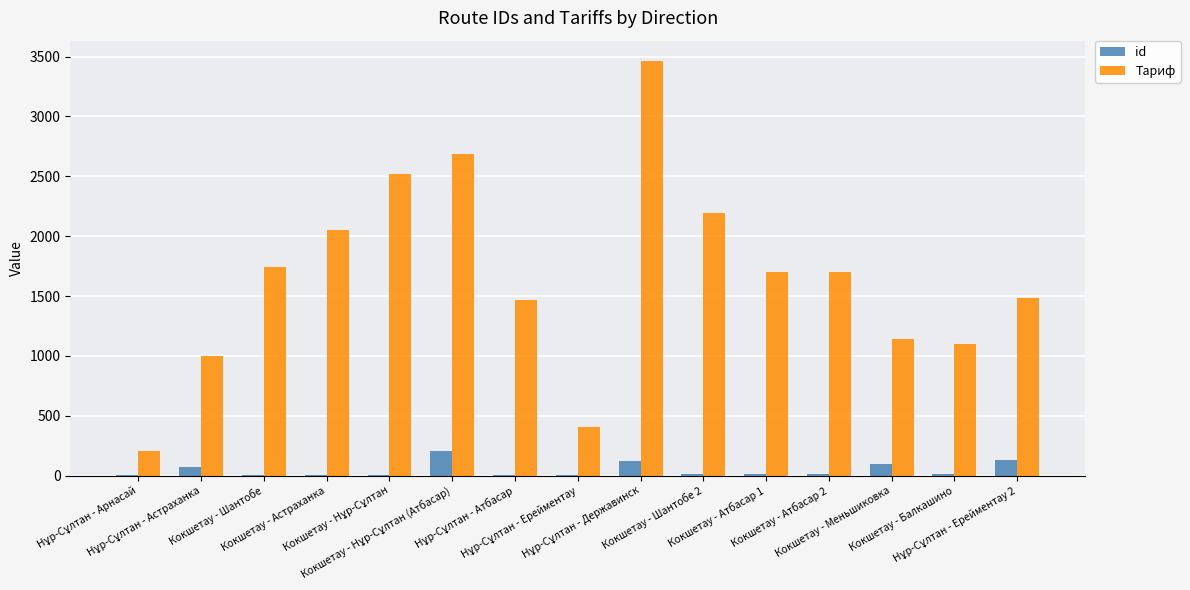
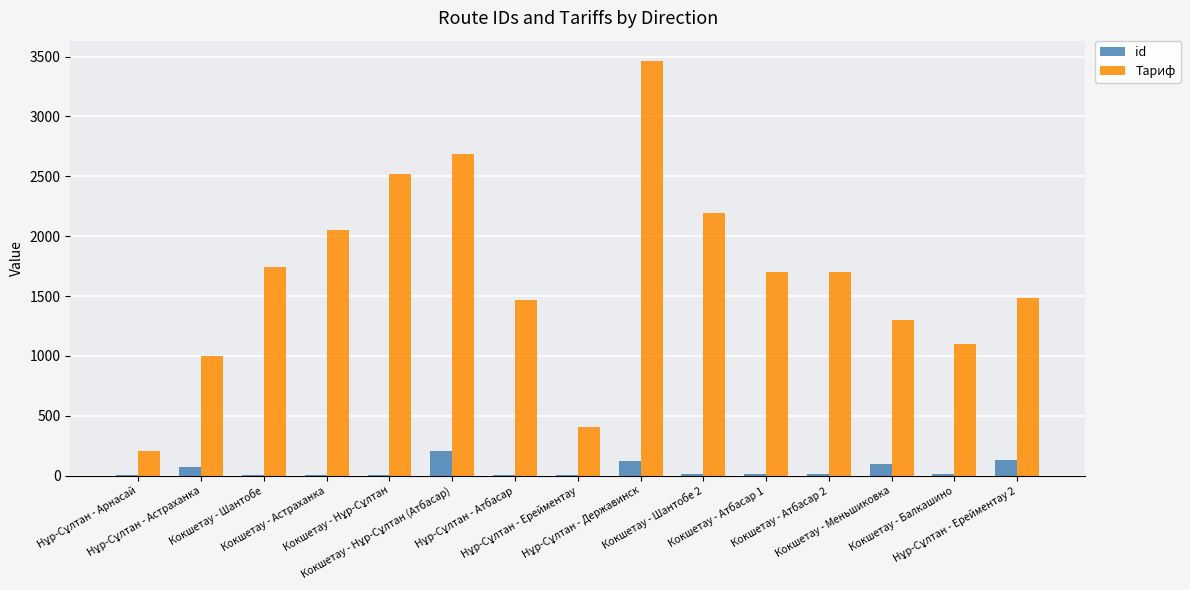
Тариф, Кокшетау - Меньшиковка: 1140 -> 1300
